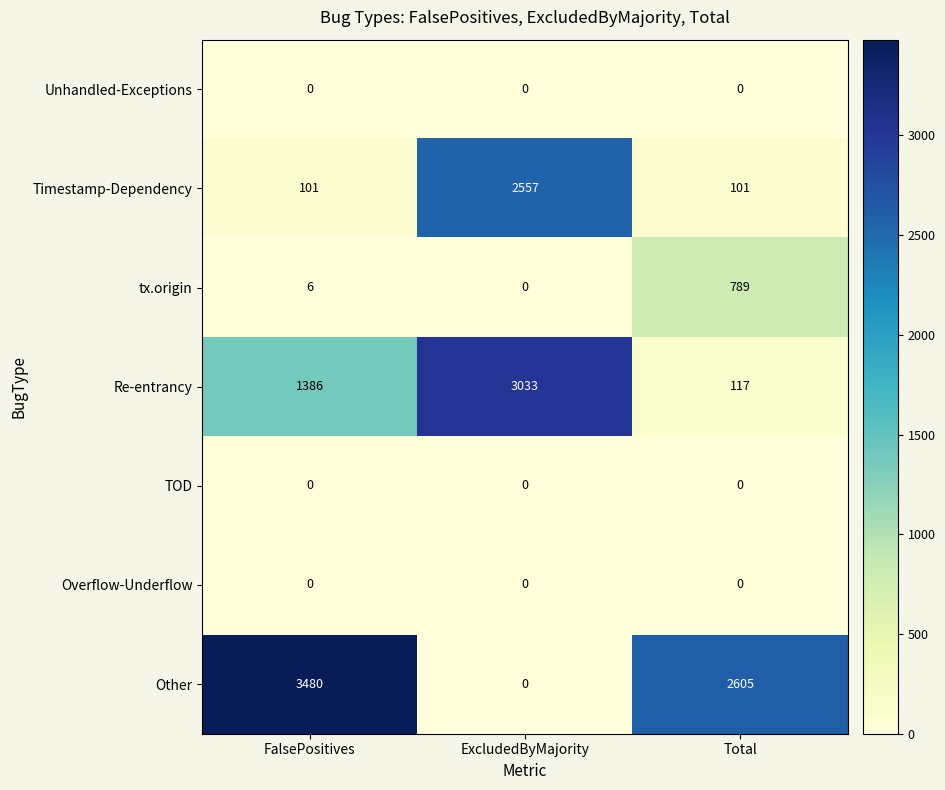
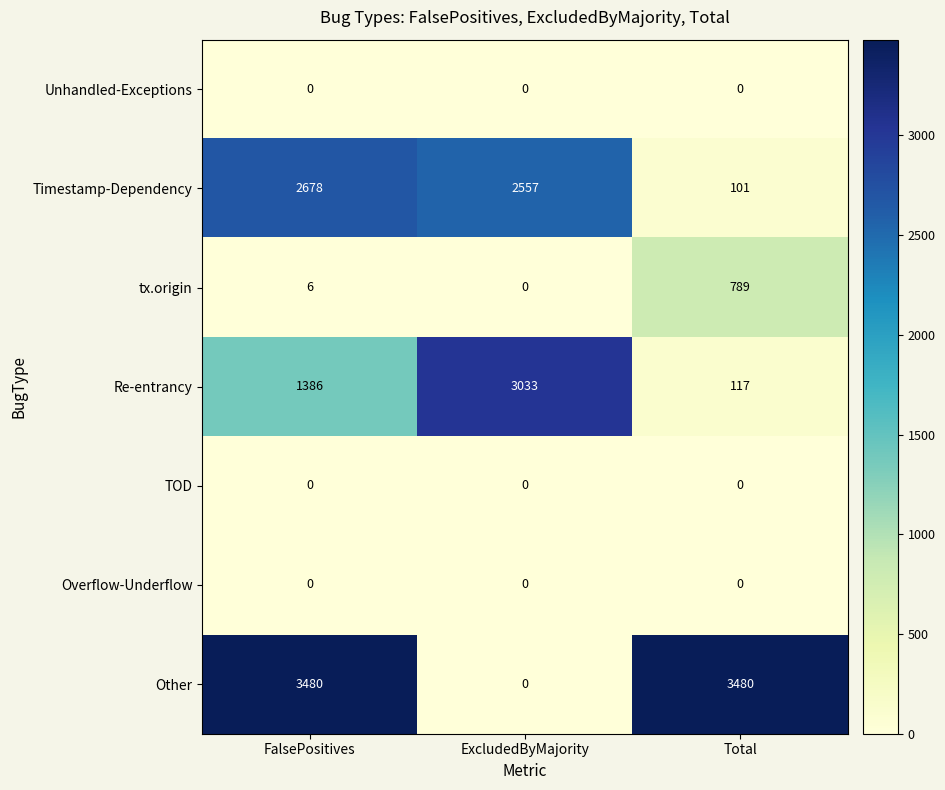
Timestamp-Dependency, FalsePositives: 101 -> 2678
Other, Total: 2605 -> 3480
